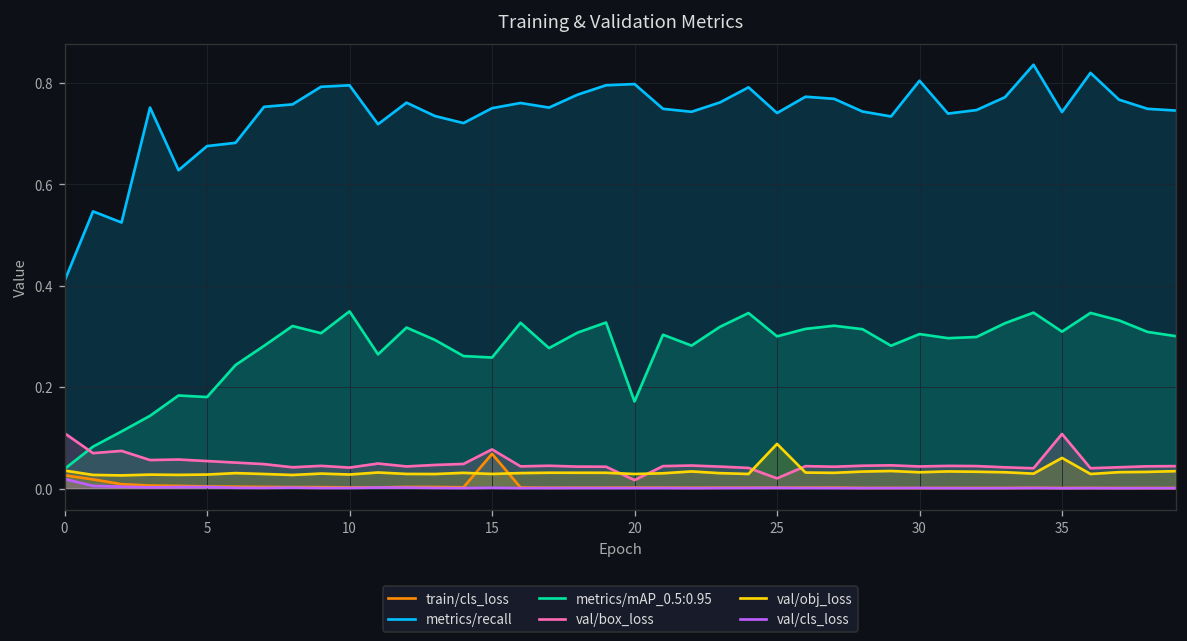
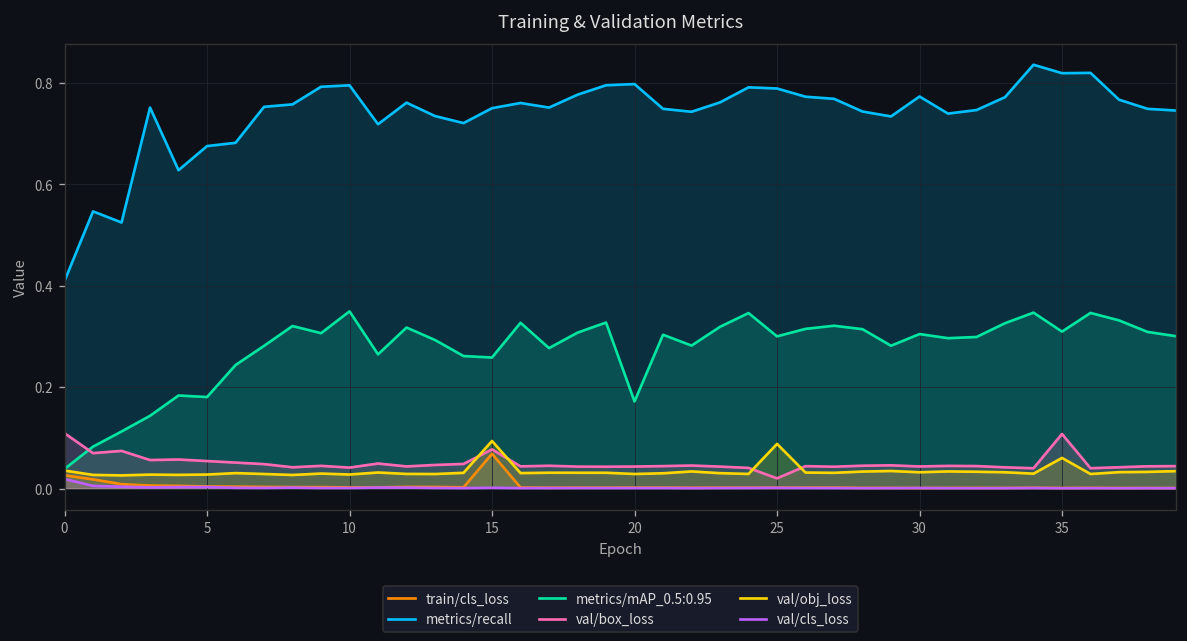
val/obj_loss, 15: 0.03 -> 0.09
val/box_loss, 20: 0.02 -> 0.04
metrics/recall, 25: 0.74 -> 0.79
metrics/recall, 30: 0.80 -> 0.77
metrics/recall, 35: 0.74 -> 0.82
